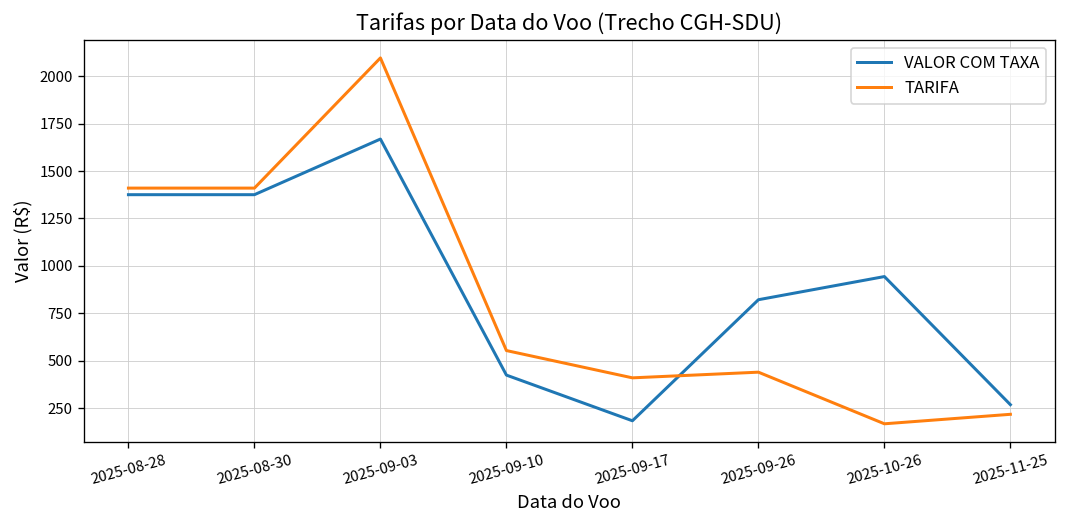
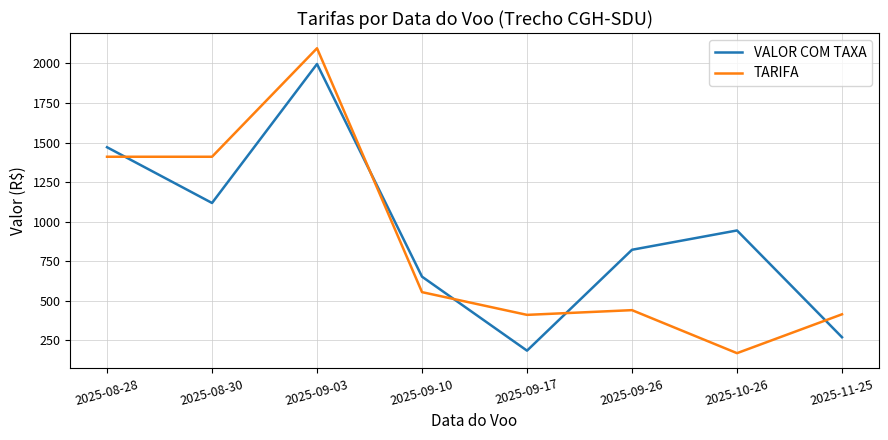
VALOR COM TAXA, 2025-08-28: 1380 -> 1470
VALOR COM TAXA, 2025-08-30: 1380 -> 1120
VALOR COM TAXA, 2025-09-03: 1670 -> 2000
VALOR COM TAXA, 2025-09-10: 420 -> 650
TARIFA, 2025-11-25: 220 -> 410
